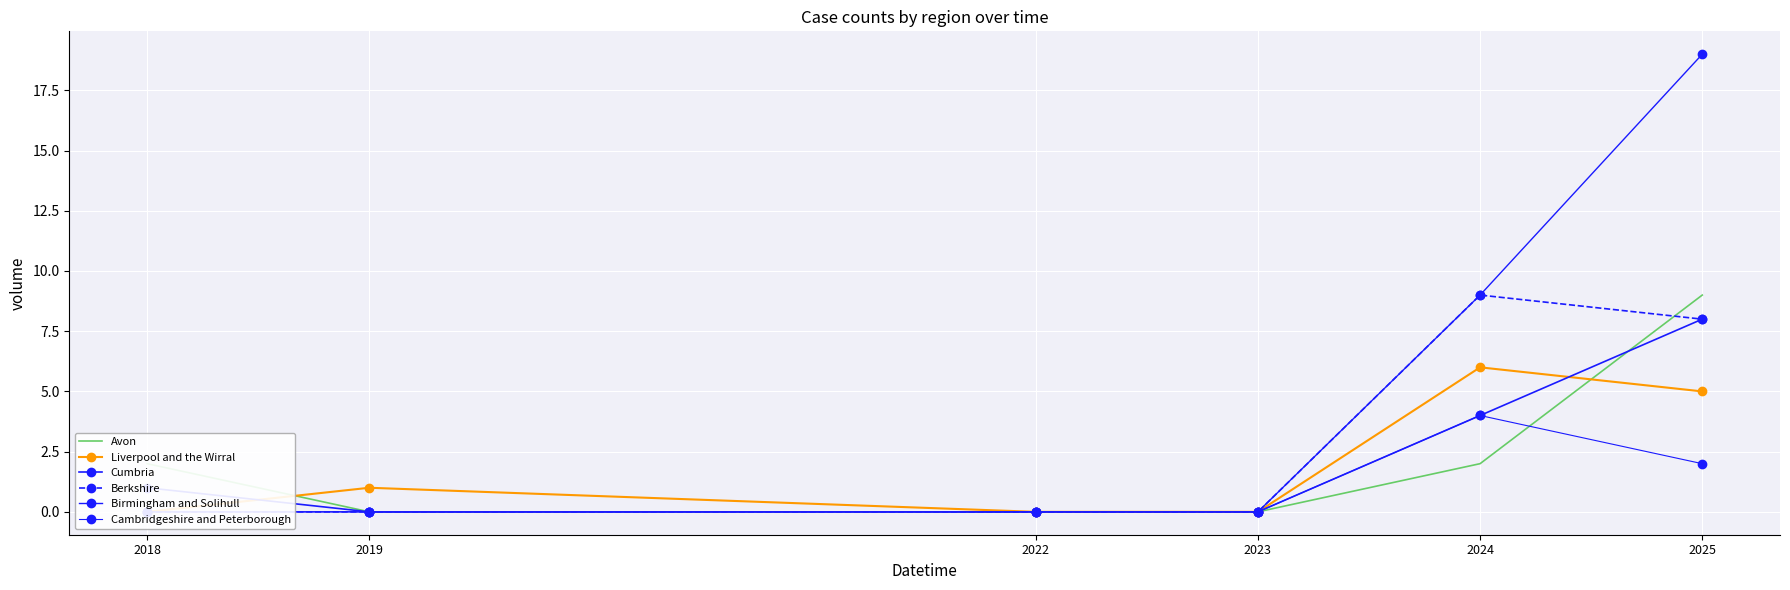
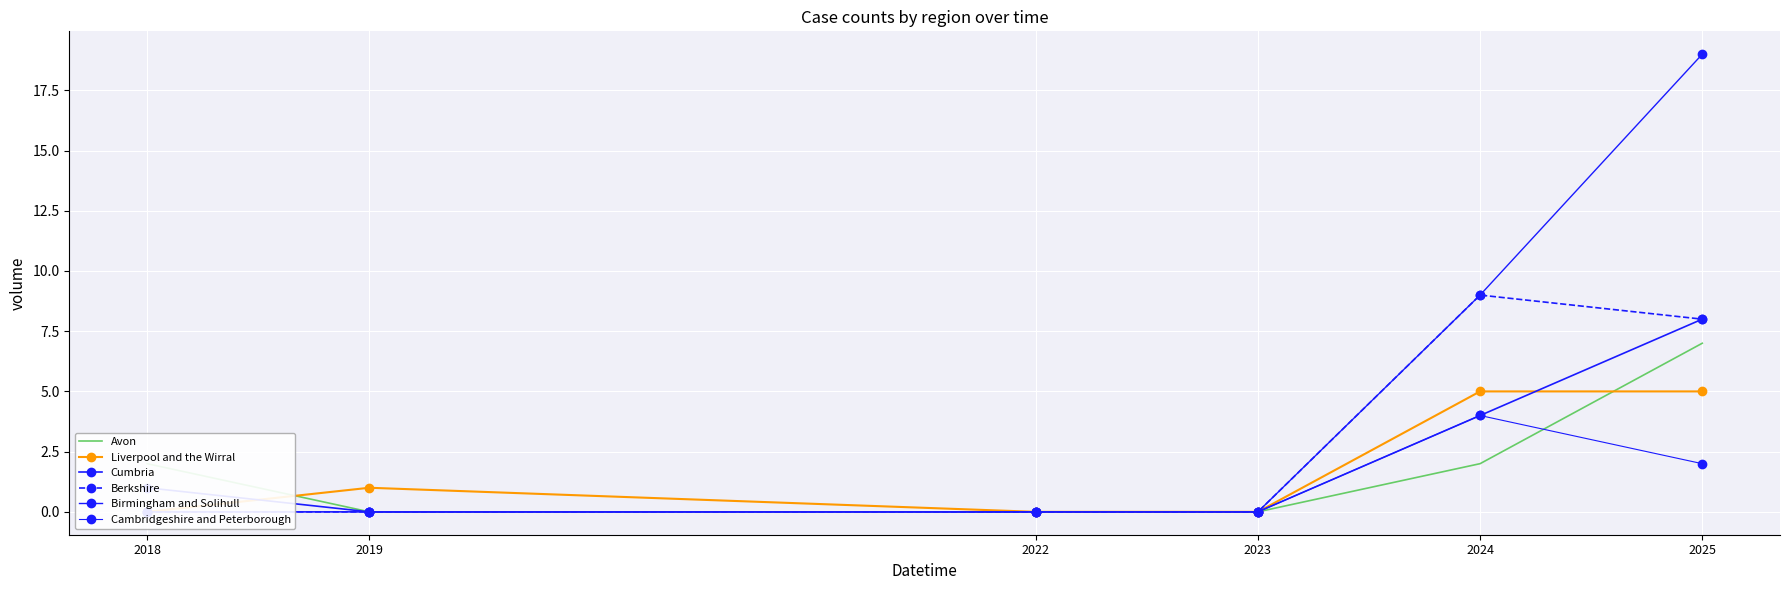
Liverpool and the Wirral, 2024: 6 -> 5
Avon, 2025: 9 -> 7
